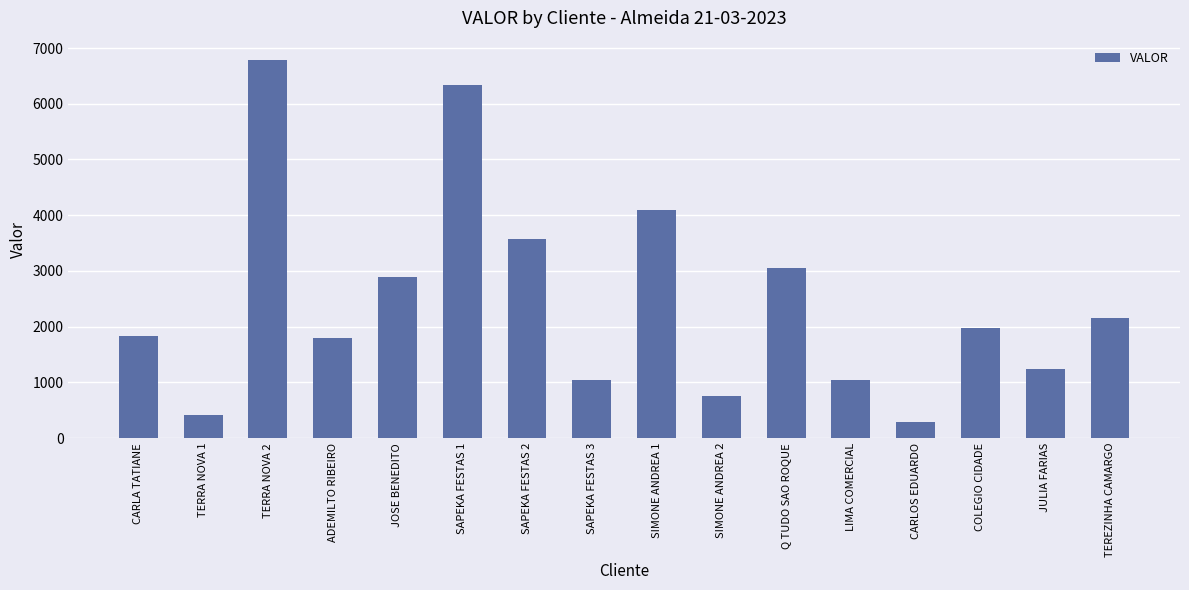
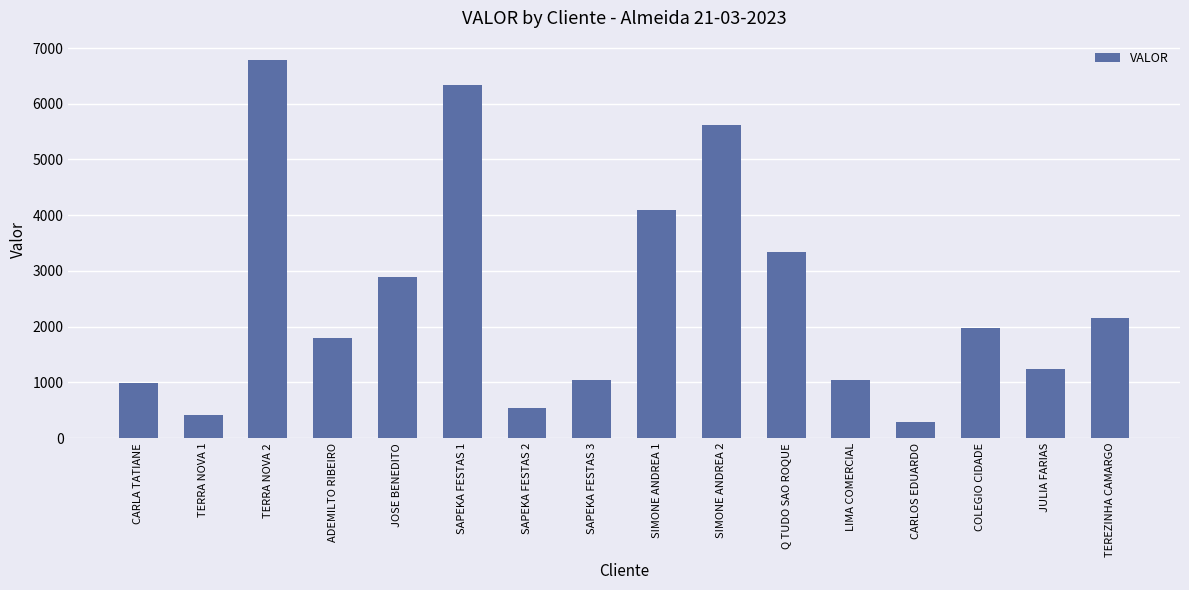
CARLA TATIANE: 1800 -> 1000
SAPEKA FESTAS 2: 3600 -> 500
SIMONE ANDREA 2: 800 -> 5600
Q TUDO SAO ROQUE: 3000 -> 3300
